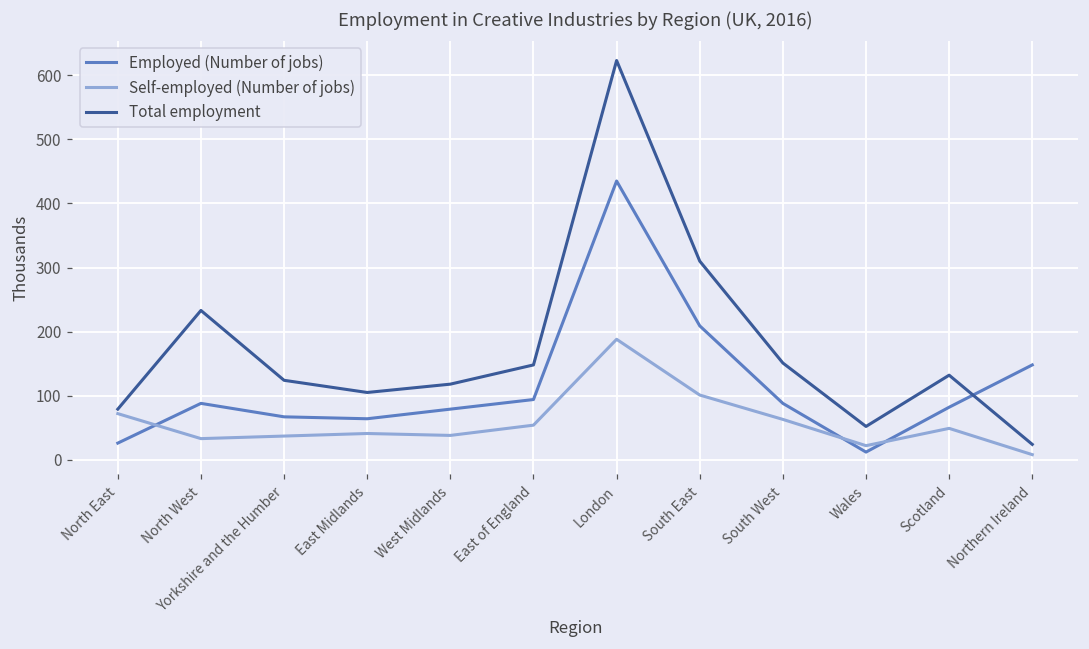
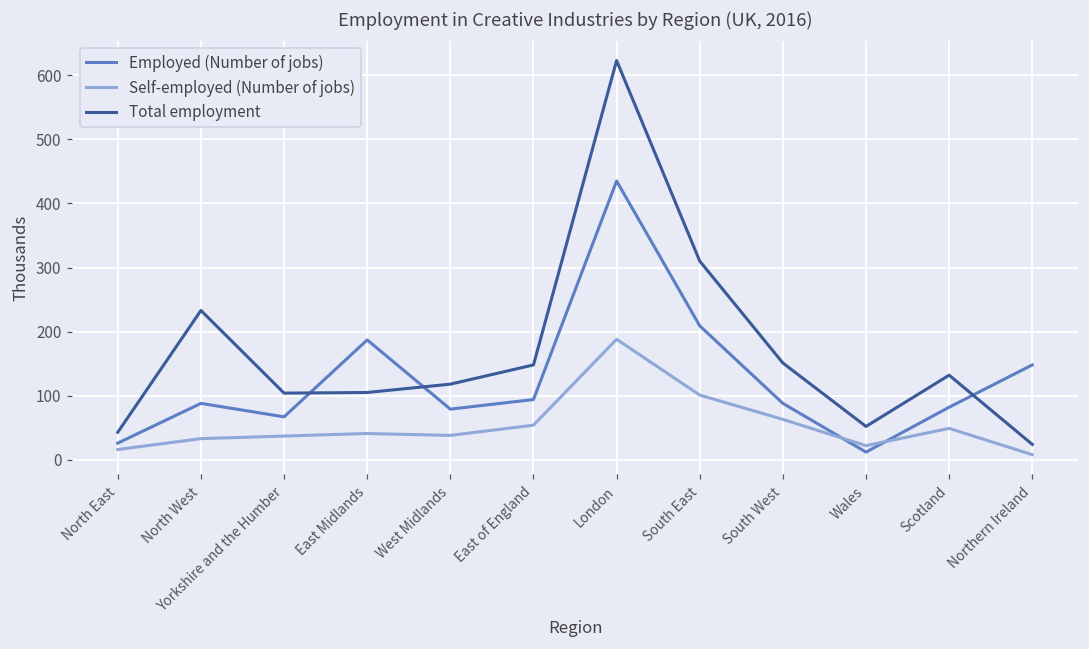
Self-employed (Number of jobs), North East: 70 -> 20
Total employment, North East: 80 -> 40
Total employment, Yorkshire and the Humber: 120 -> 100
Employed (Number of jobs), East Midlands: 60 -> 190
